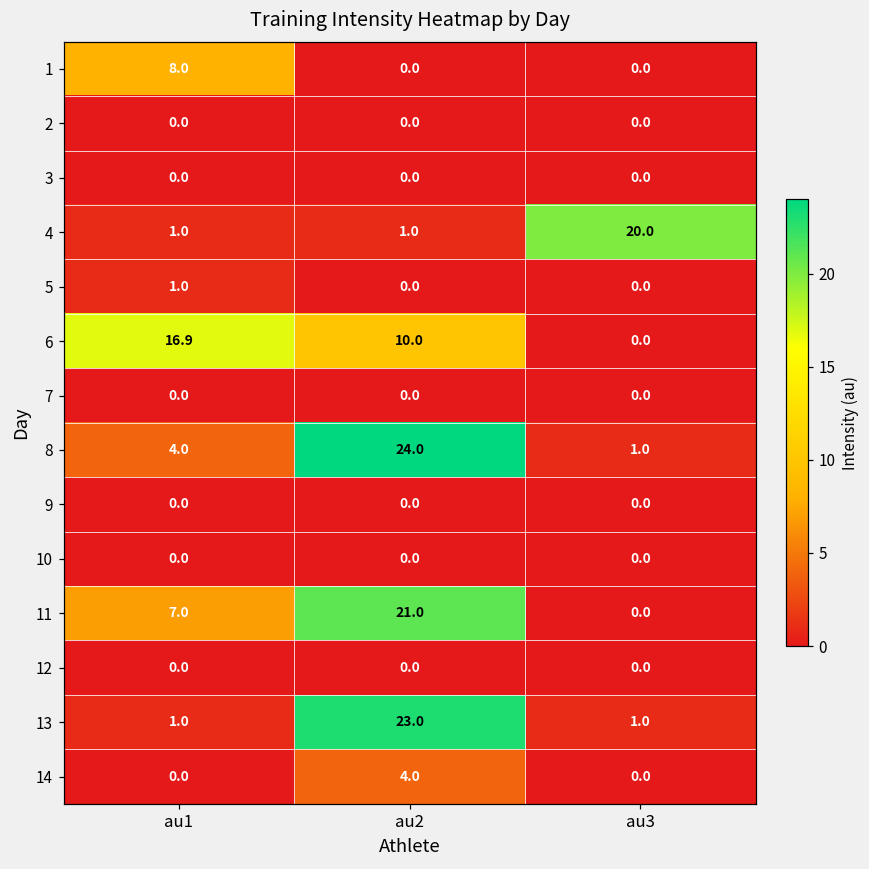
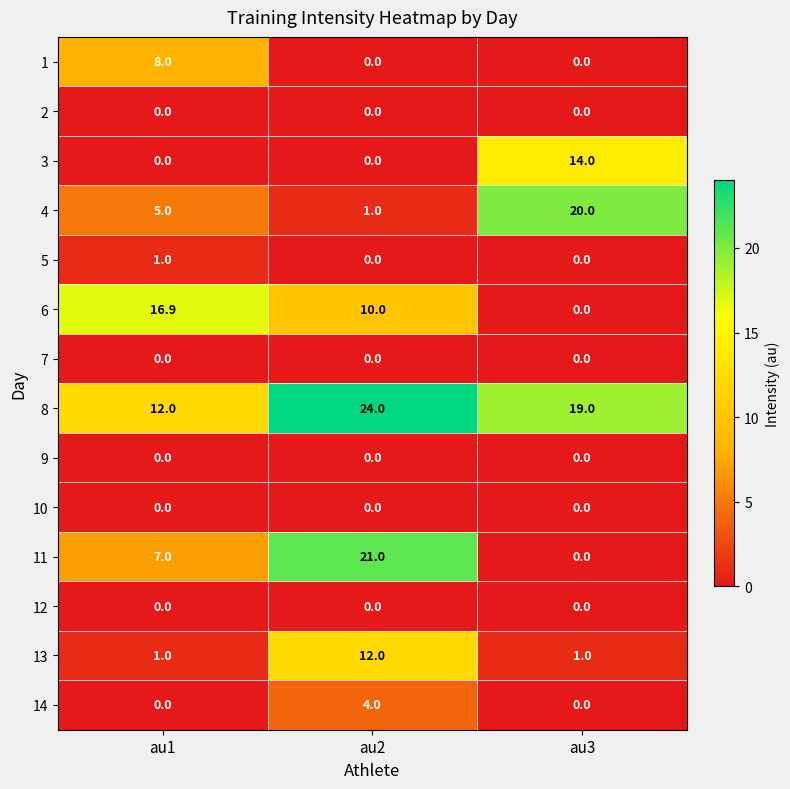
3, au3: 0.0 -> 14.0
4, au1: 1.0 -> 5.0
8, au1: 4.0 -> 12.0
8, au3: 1.0 -> 19.0
13, au2: 23.0 -> 12.0
